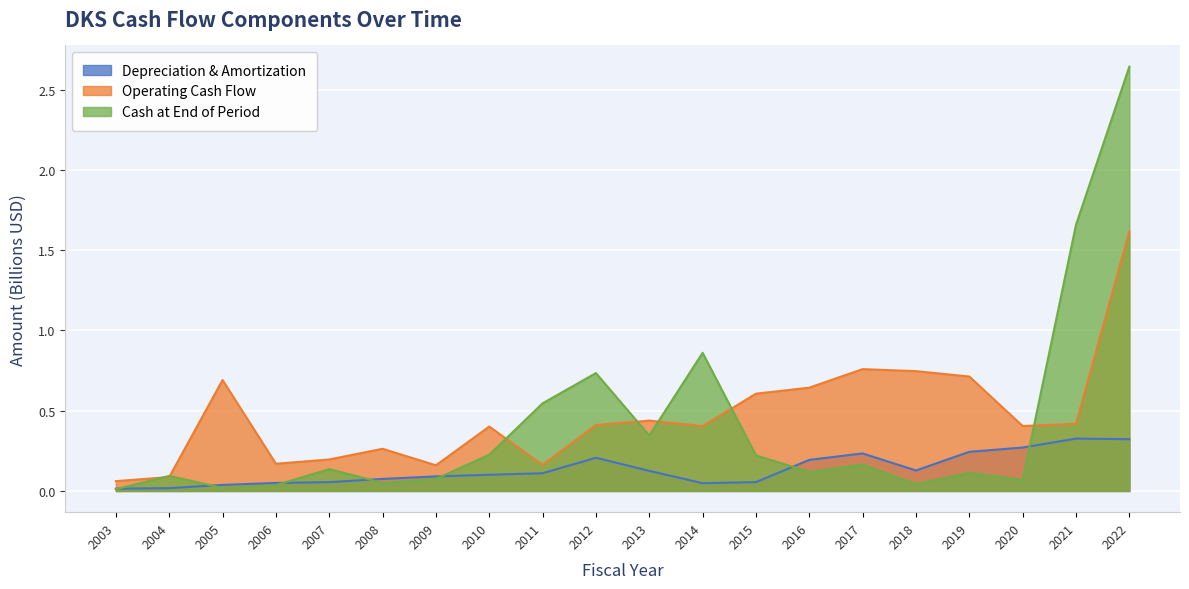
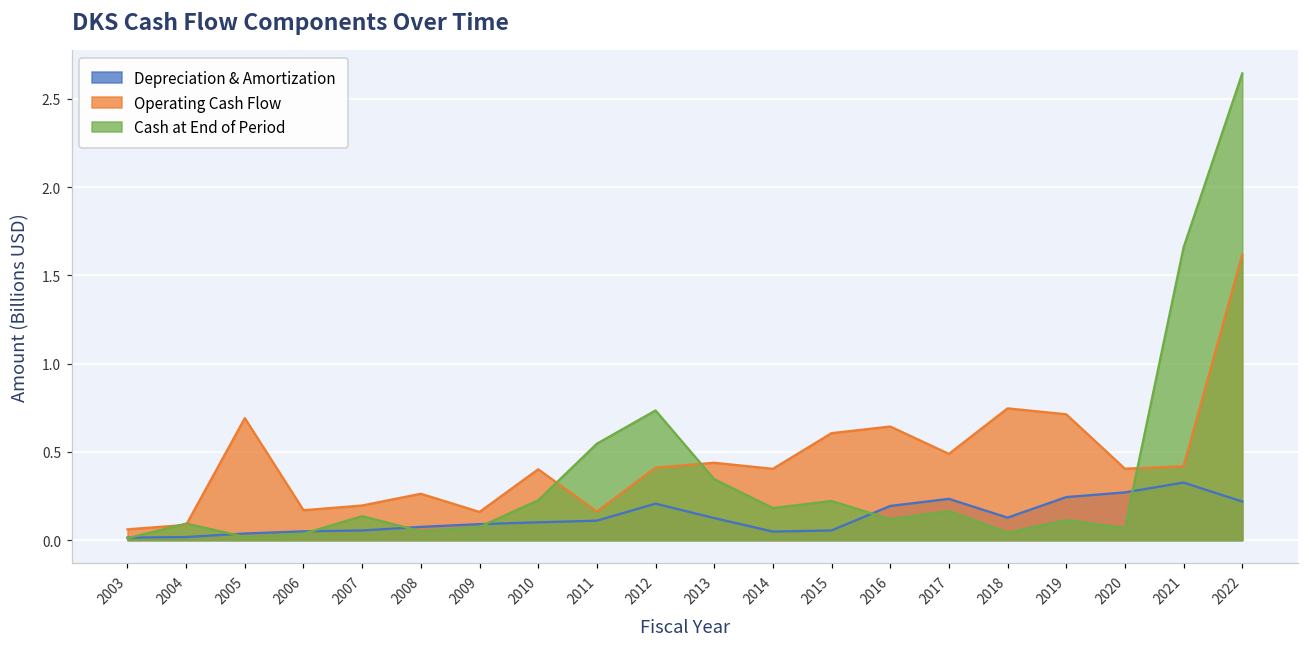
Cash at End of Period, 2014: 0.86 -> 0.18
Operating Cash Flow, 2017: 0.76 -> 0.49
Depreciation & Amortization, 2022: 0.32 -> 0.22
